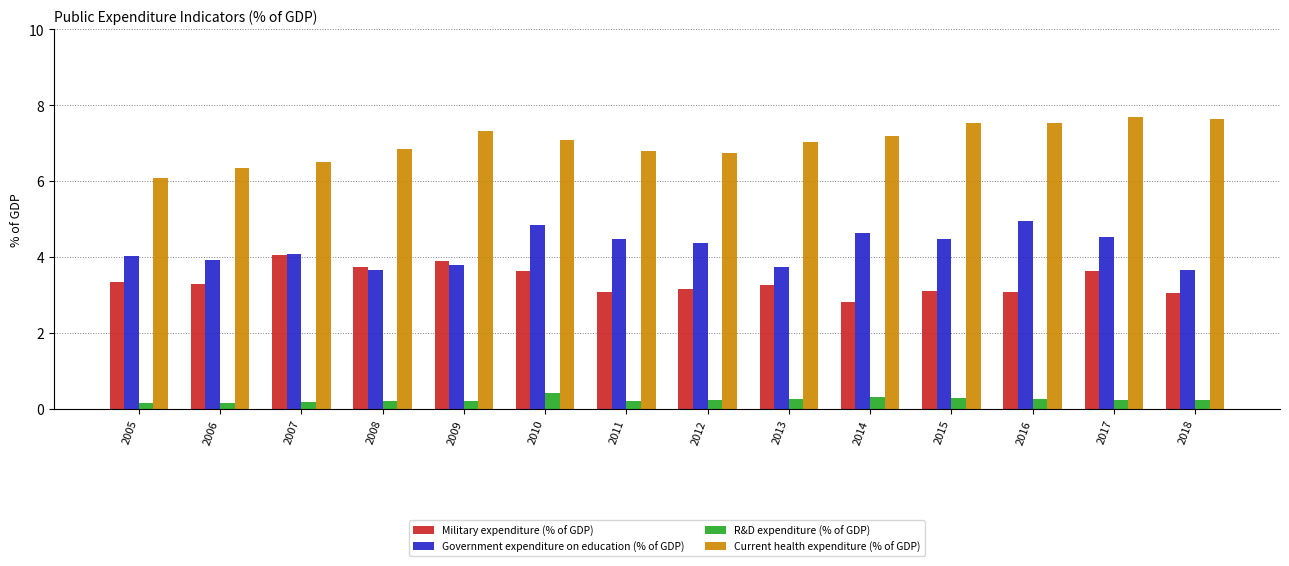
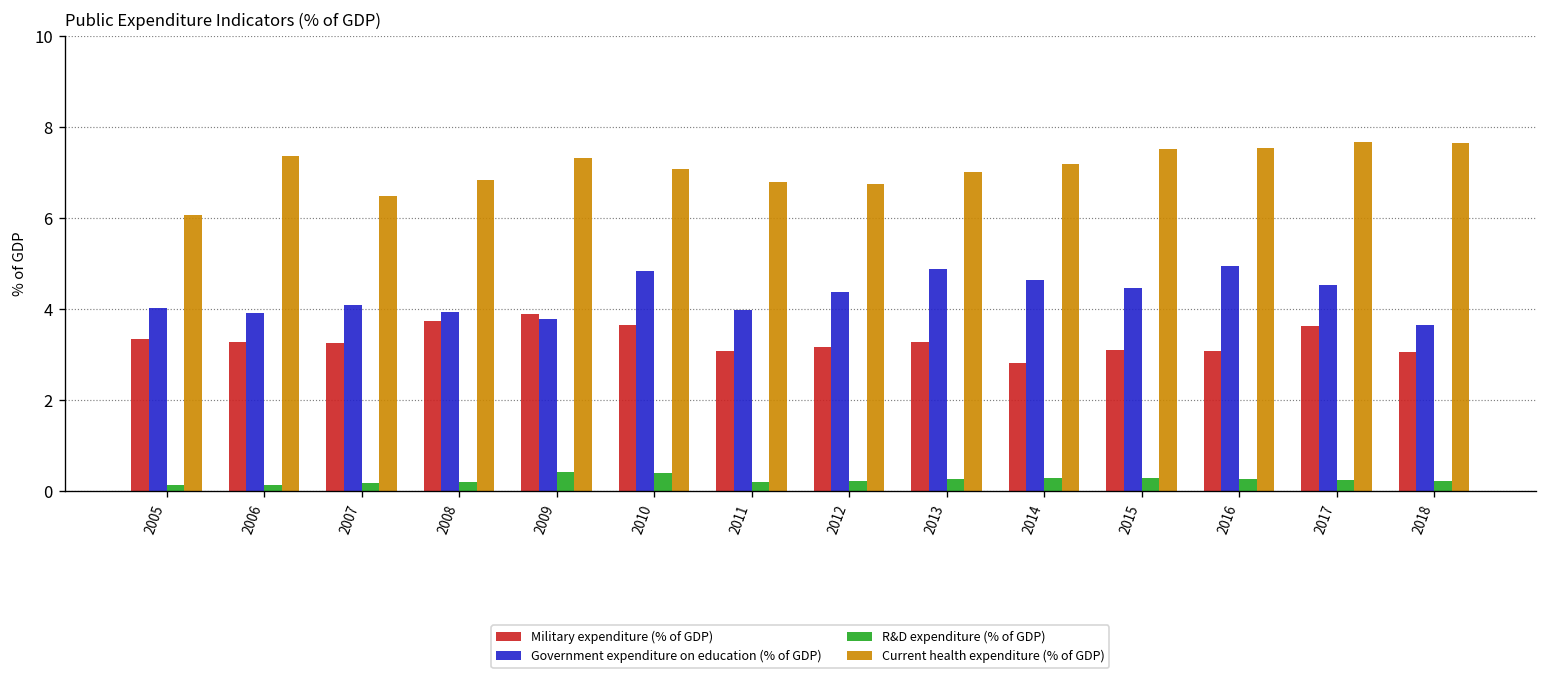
Current health expenditure (% of GDP), 2006: 6.3 -> 7.4
Military expenditure (% of GDP), 2007: 4.0 -> 3.3
Government expenditure on education (% of GDP), 2008: 3.7 -> 3.9
R&D expenditure (% of GDP), 2009: 0.2 -> 0.4
Government expenditure on education (% of GDP), 2011: 4.5 -> 4.0
Government expenditure on education (% of GDP), 2013: 3.7 -> 4.9
